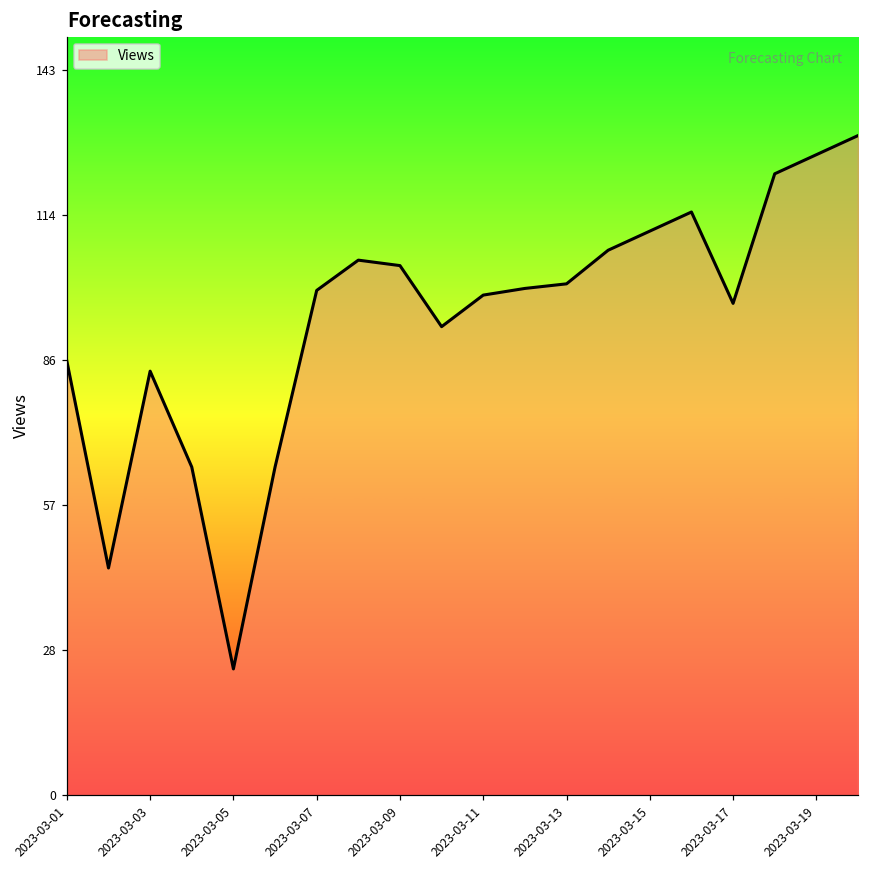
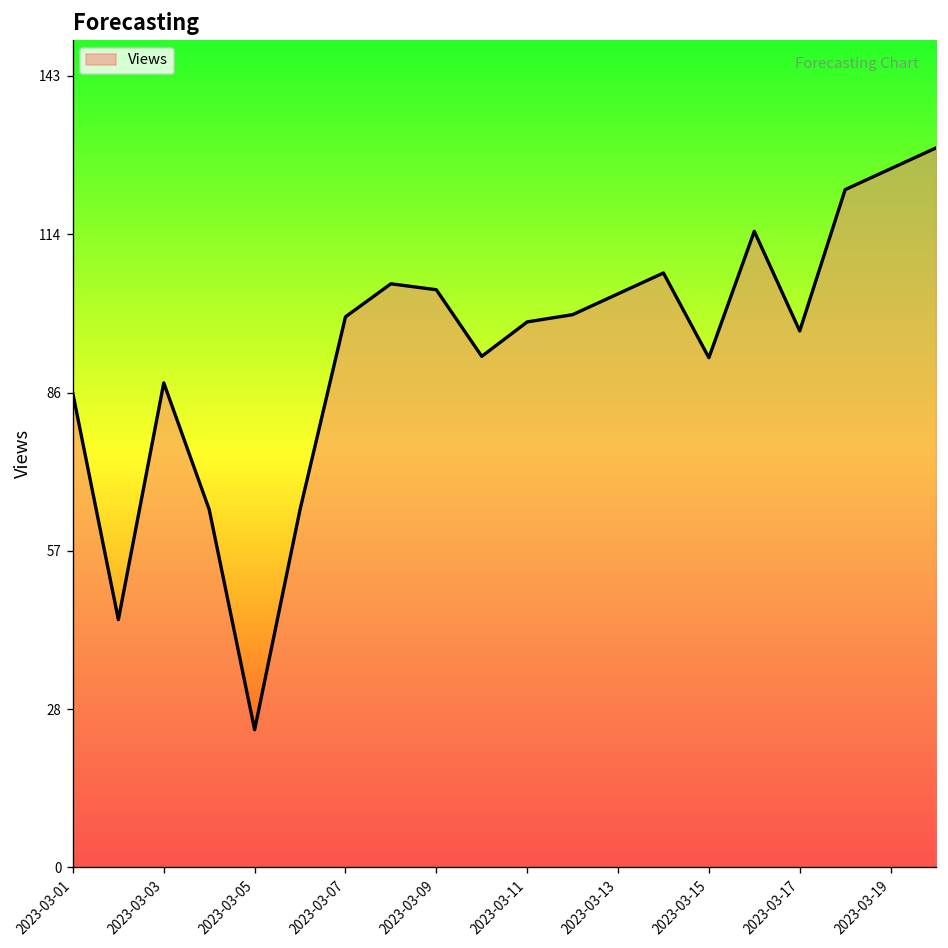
2023-03-03: 84 -> 88
2023-03-13: 101 -> 104
2023-03-15: 112 -> 93
